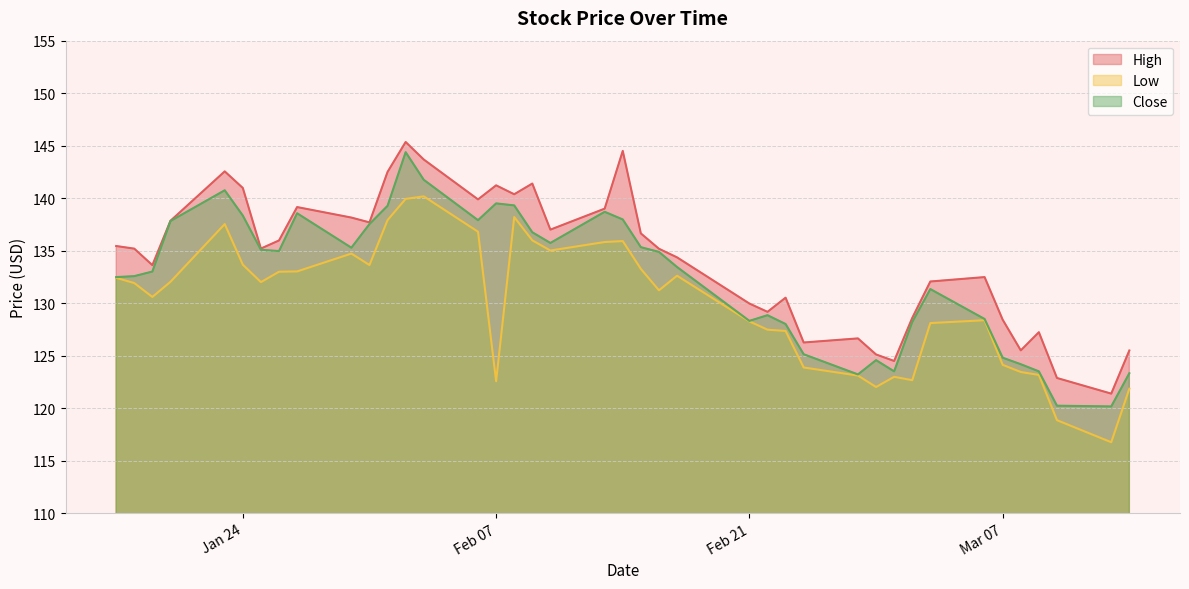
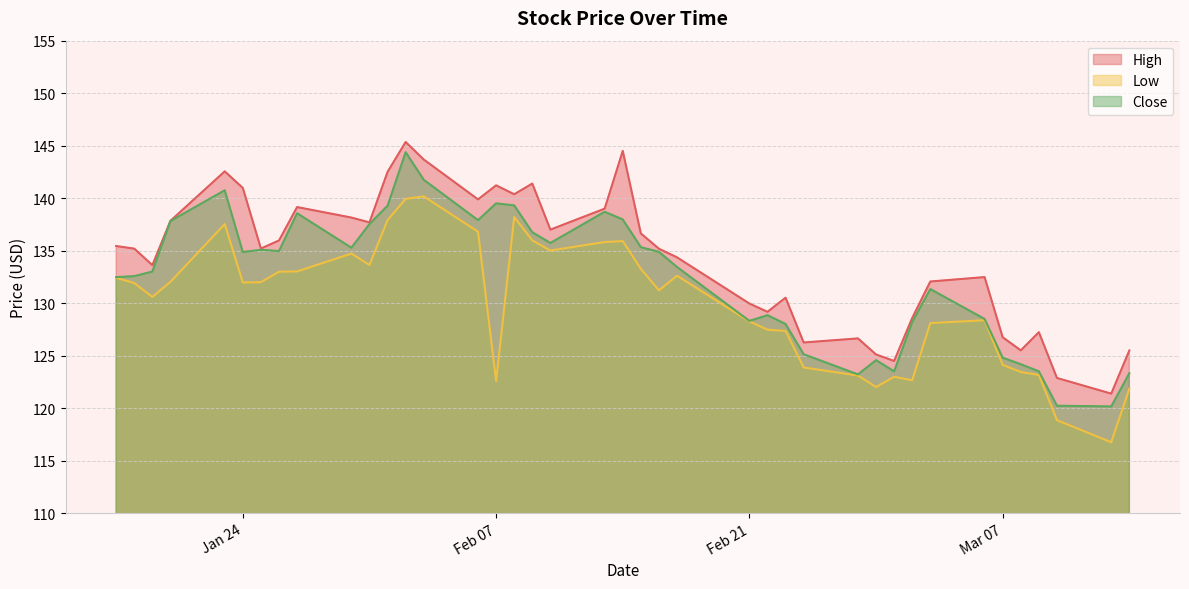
Low, Jan 24: 133.7 -> 132.0
Close, Jan 24: 138.3 -> 134.9
High, Mar 07: 128.4 -> 126.8
